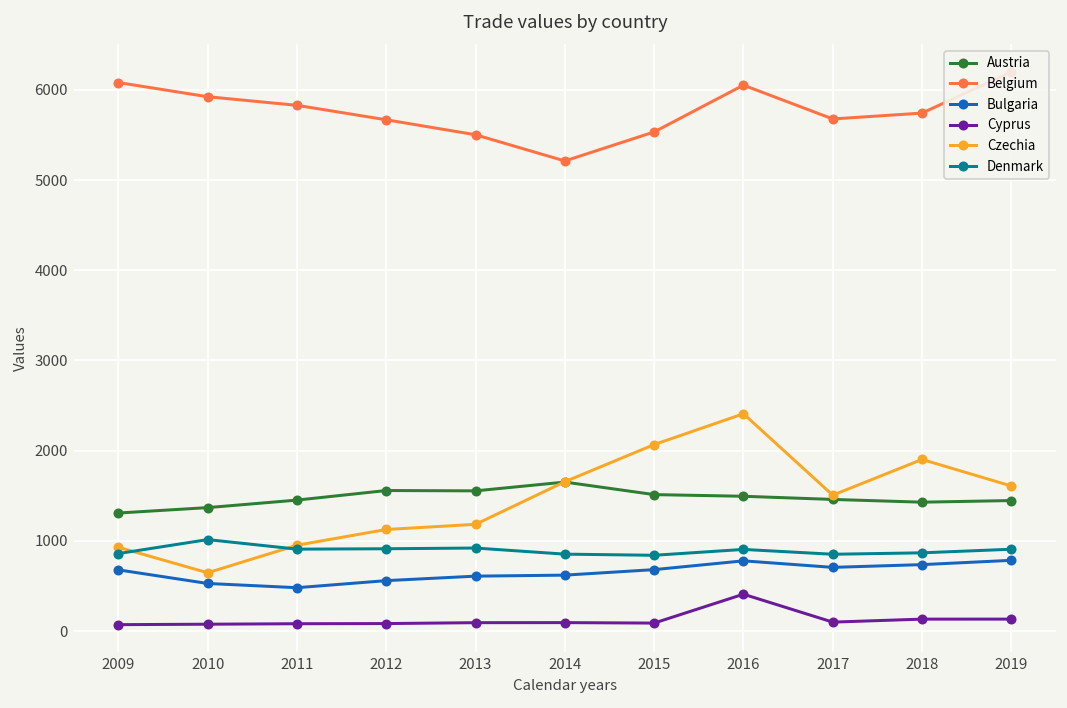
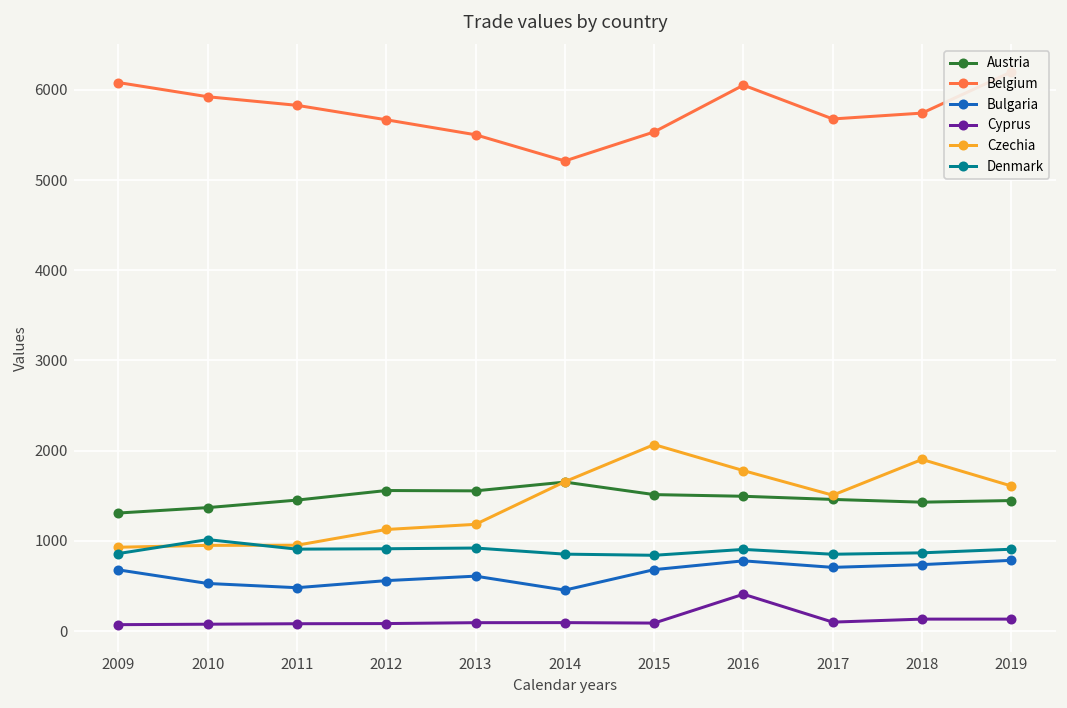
Czechia, 2010: 600 -> 1000
Bulgaria, 2014: 600 -> 500
Czechia, 2016: 2400 -> 1800
